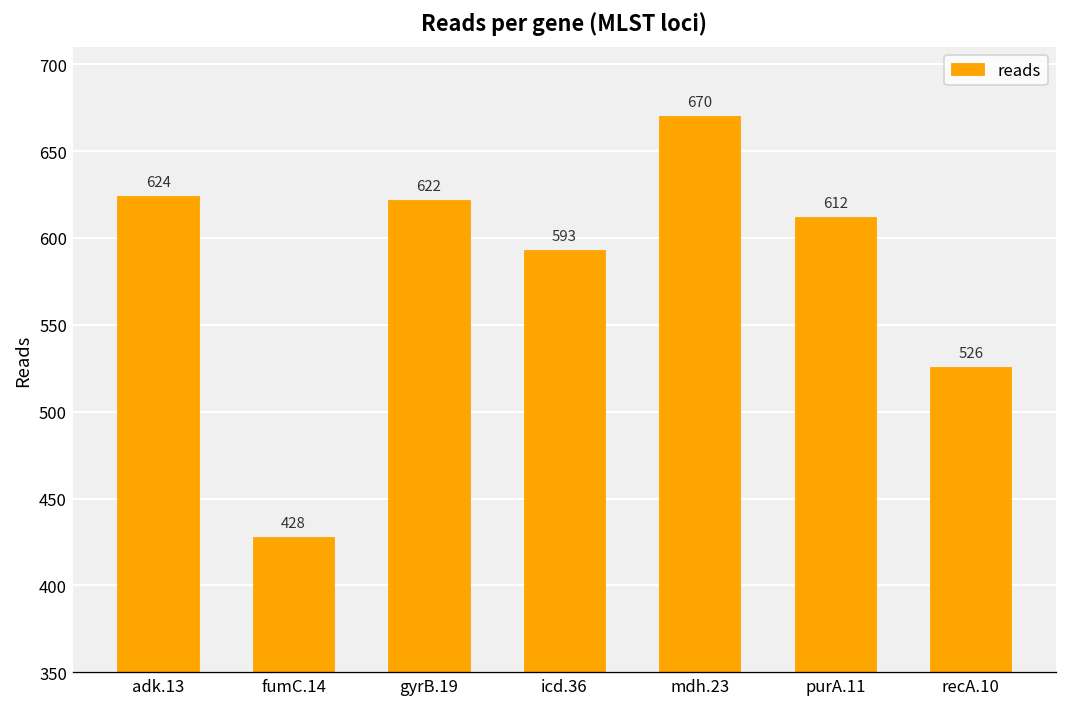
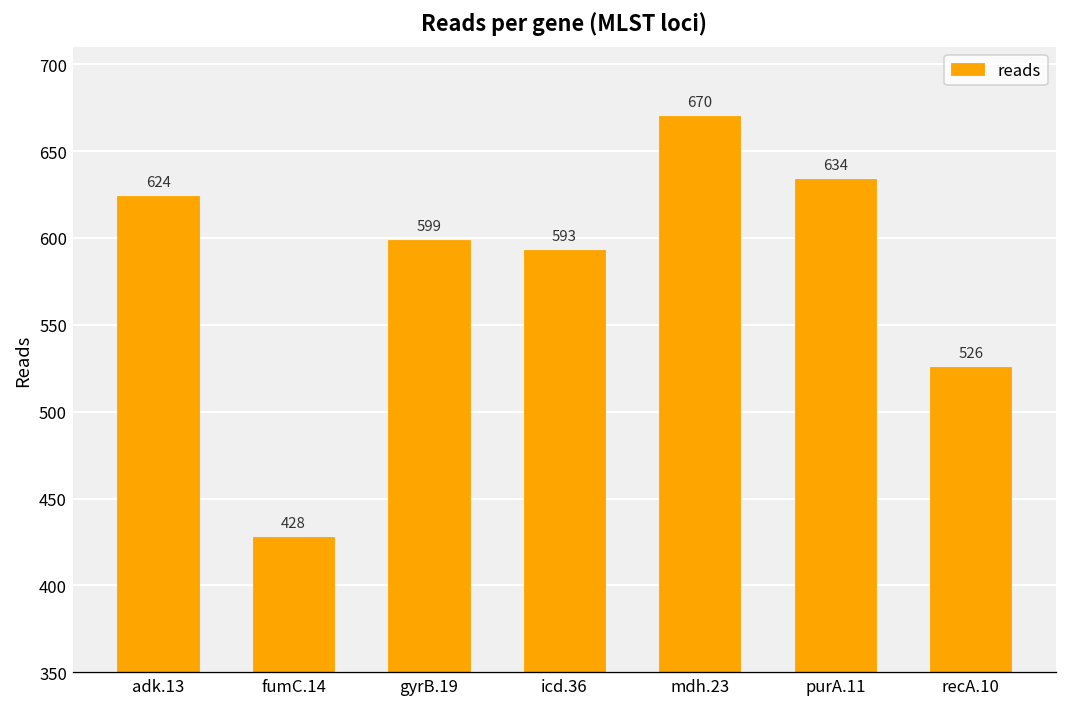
gyrB.19: 622 -> 599
purA.11: 612 -> 634
